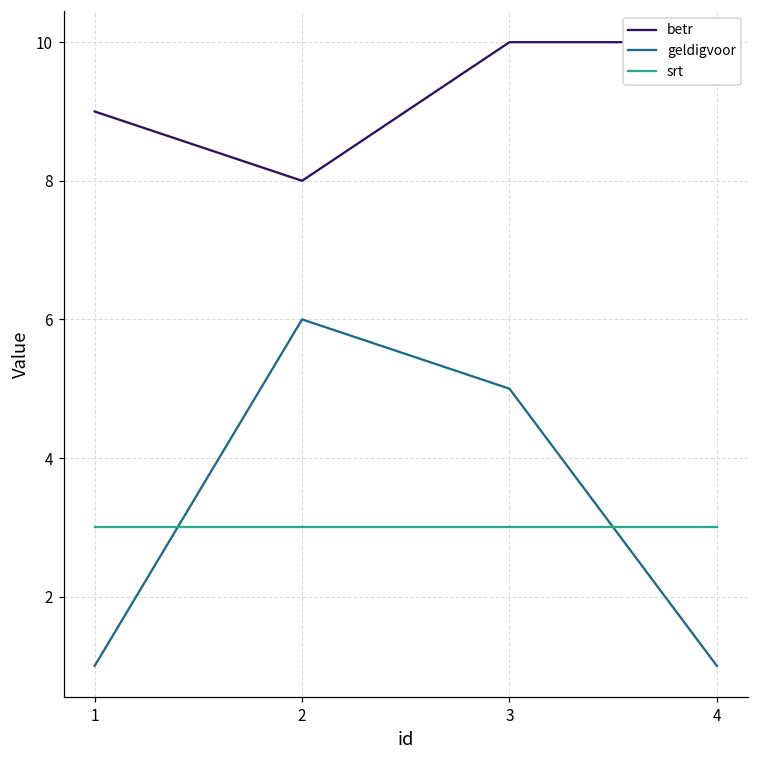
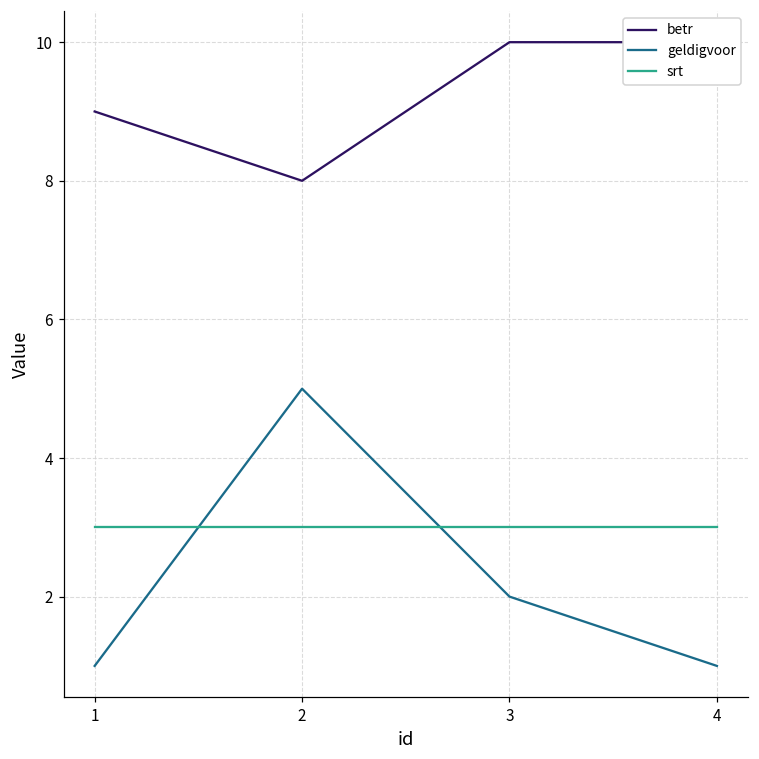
geldigvoor, 2: 6 -> 5
geldigvoor, 3: 5 -> 2
